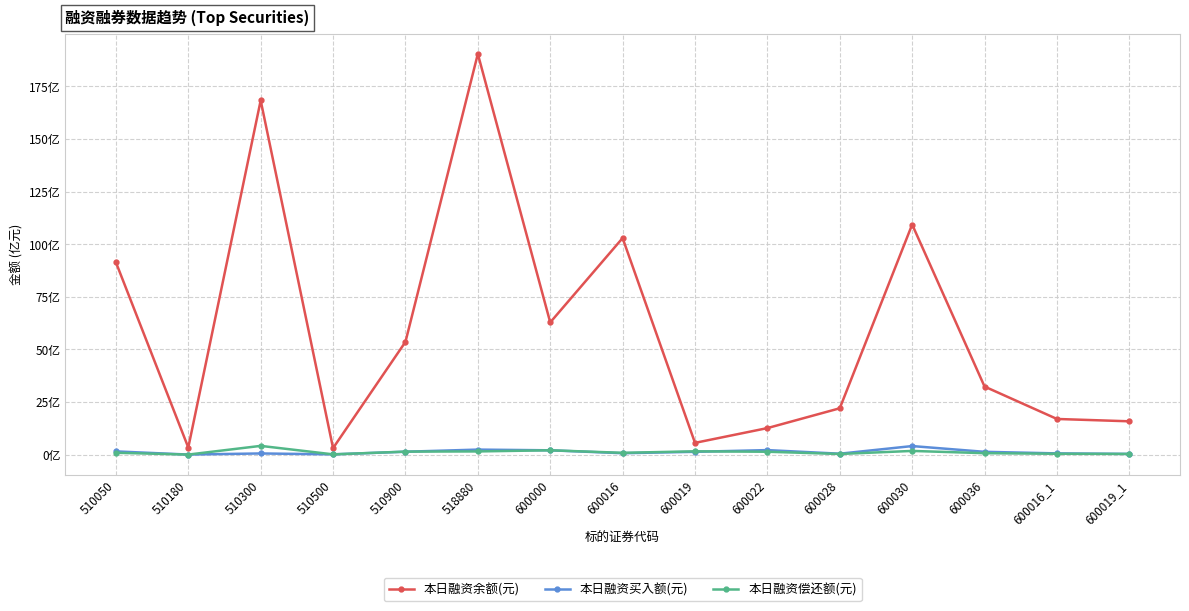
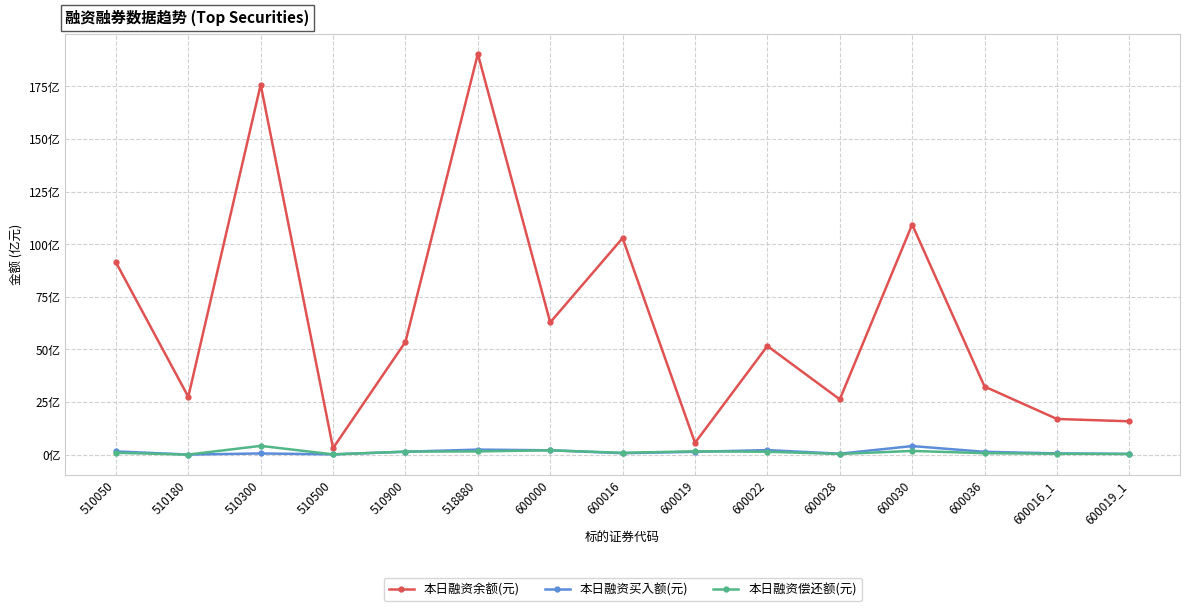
本日融资余额(元), 510180: 3亿 -> 27亿
本日融资余额(元), 510300: 168亿 -> 176亿
本日融资余额(元), 600022: 13亿 -> 52亿
本日融资余额(元), 600028: 22亿 -> 26亿
